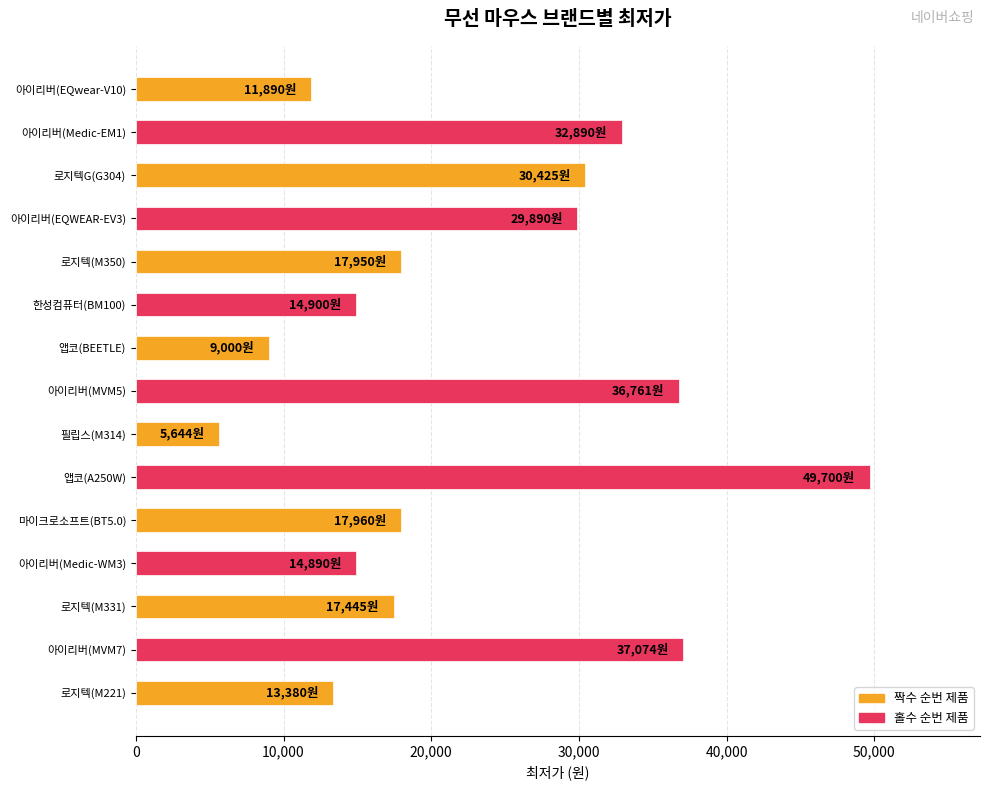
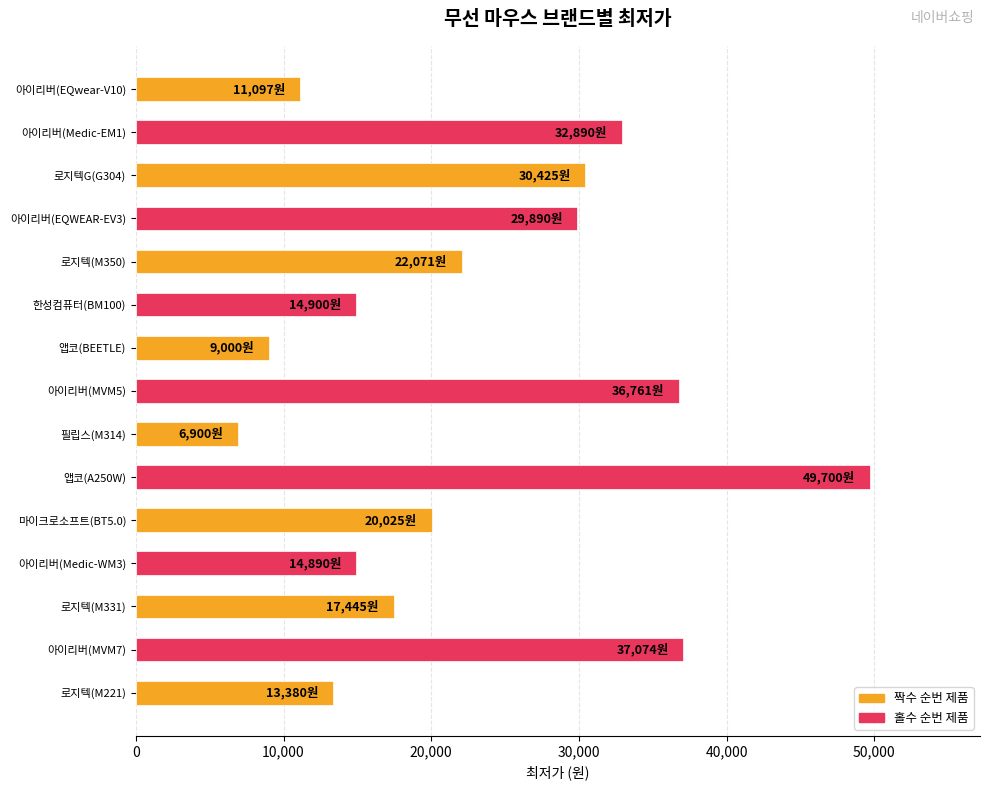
아이리버(EQwear-V10): 11,890원 -> 11,097원
로지텍(M350): 17,950원 -> 22,071원
필립스(M314): 5,644원 -> 6,900원
마이크로소프트(BT5.0): 17,960원 -> 20,025원
